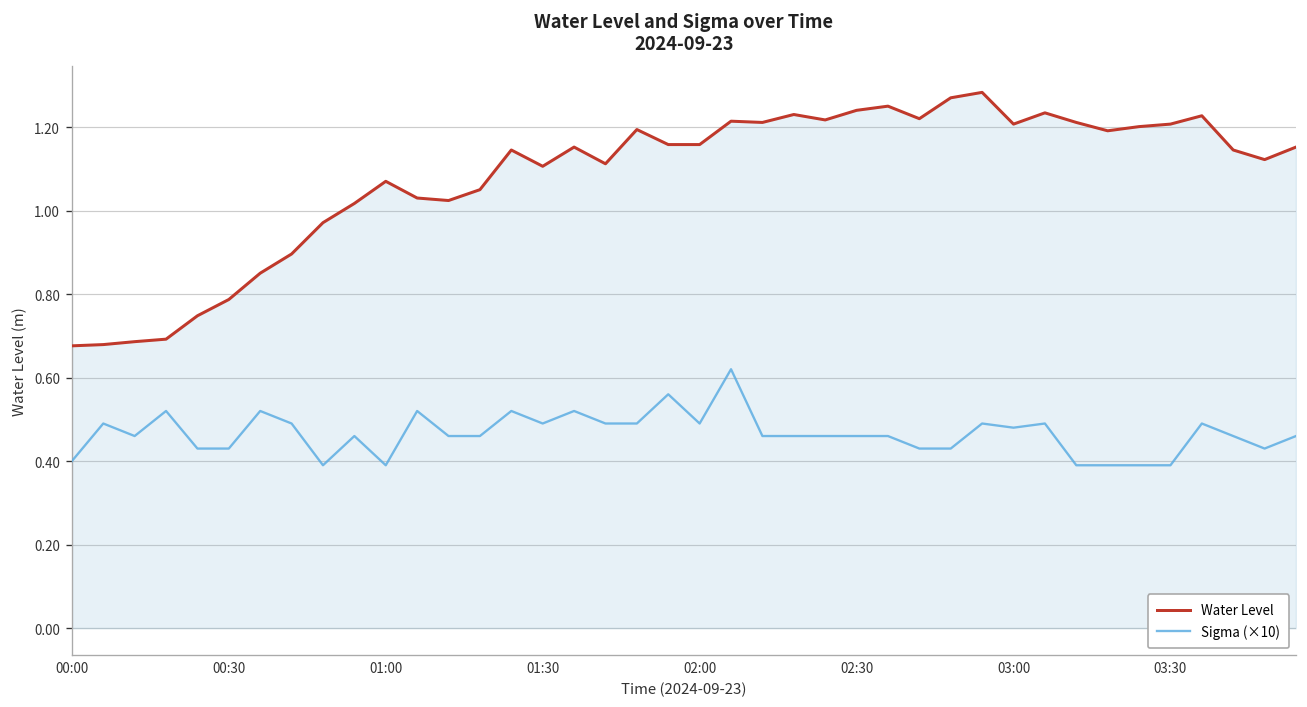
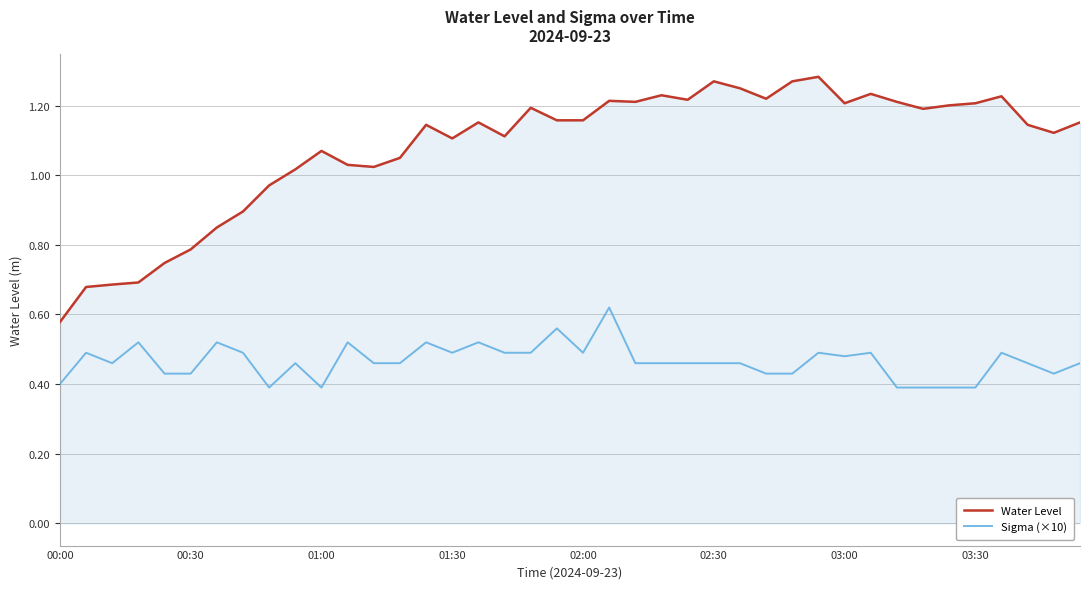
Water Level, 00:00: 0.68 -> 0.58
Water Level, 02:30: 1.24 -> 1.27
